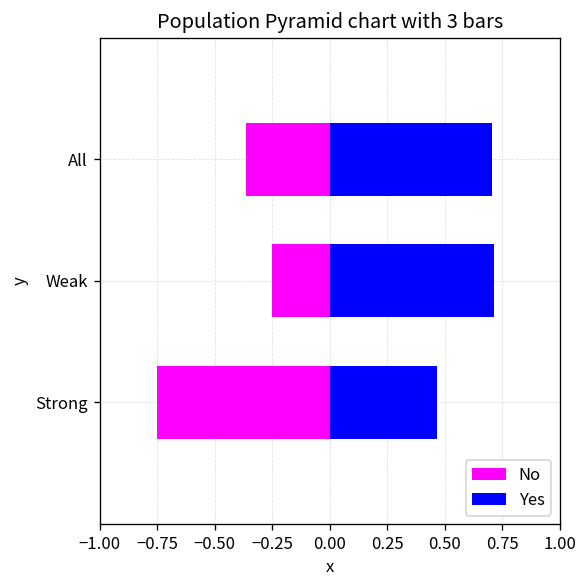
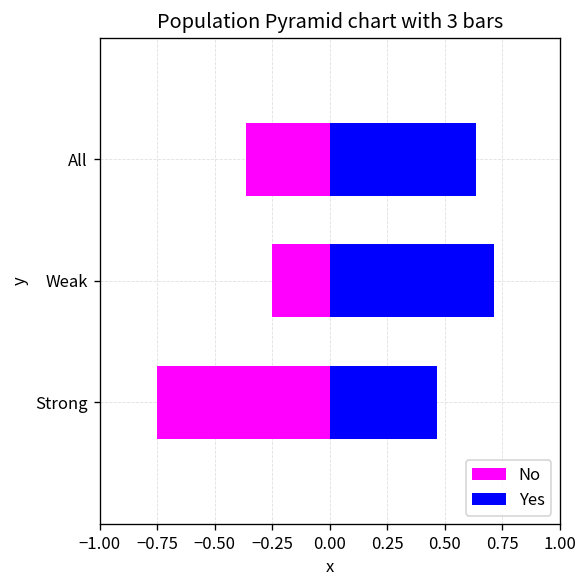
Yes, All: 0.70 -> 0.64
